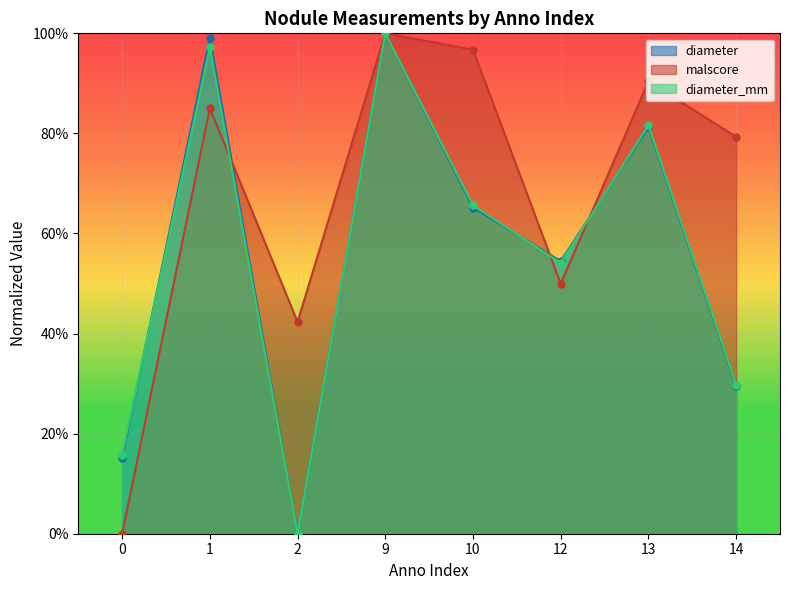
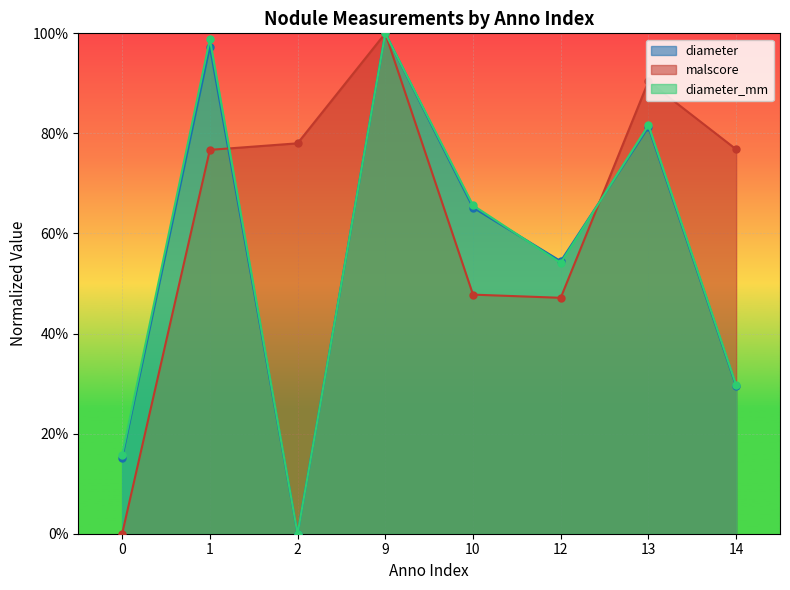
diameter, 1: 99% -> 97%
malscore, 1: 85% -> 77%
diameter_mm, 1: 97% -> 99%
malscore, 2: 42% -> 78%
malscore, 10: 97% -> 48%
malscore, 12: 50% -> 47%
malscore, 14: 79% -> 77%
